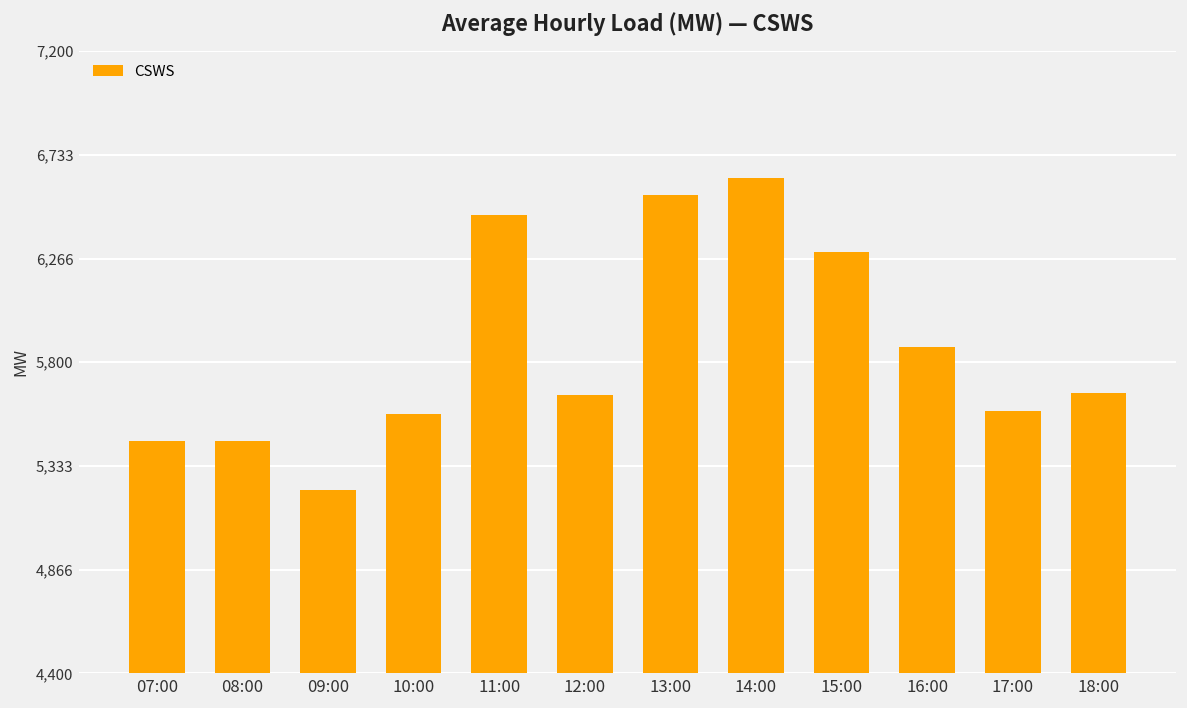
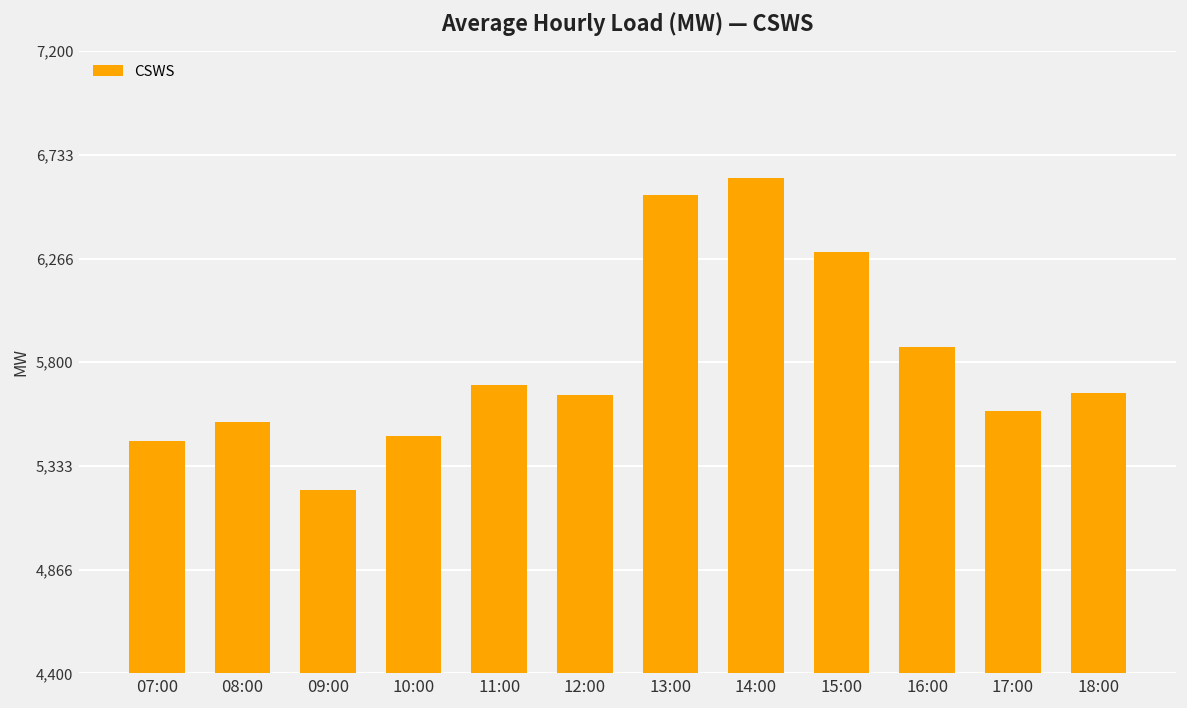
08:00: 5,450 -> 5,530
10:00: 5,570 -> 5,470
11:00: 6,460 -> 5,700
